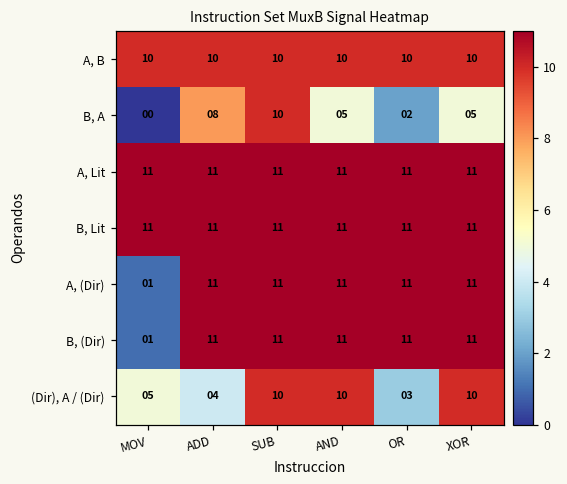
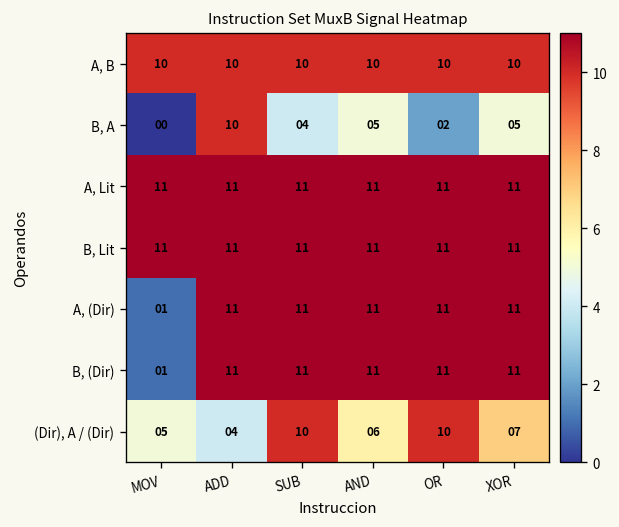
B, A, ADD: 08 -> 10
B, A, SUB: 10 -> 04
(Dir), A / (Dir), AND: 10 -> 06
(Dir), A / (Dir), OR: 03 -> 10
(Dir), A / (Dir), XOR: 10 -> 07
